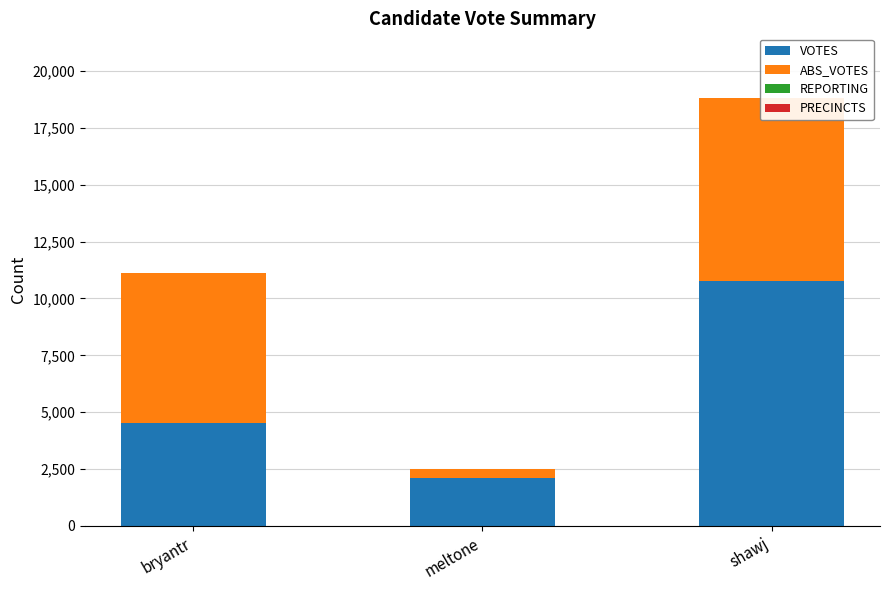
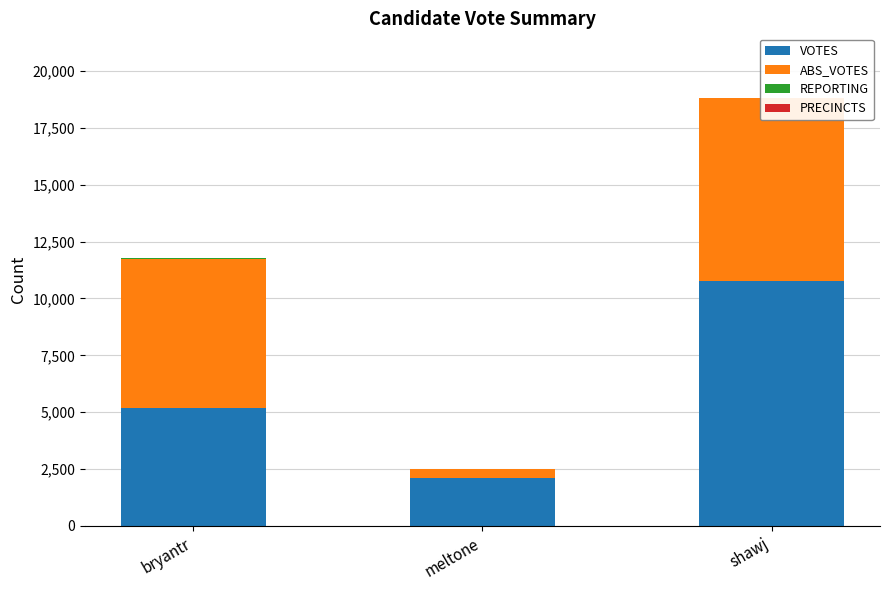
VOTES, bryantr: 4,500 -> 5,200
